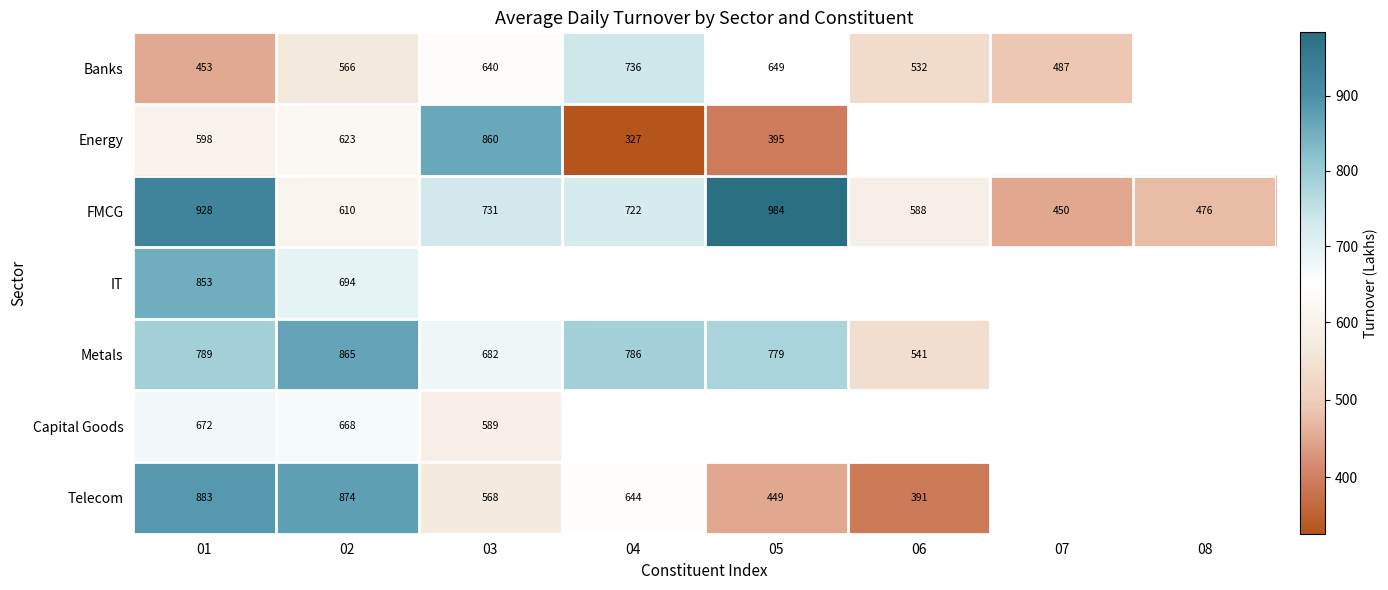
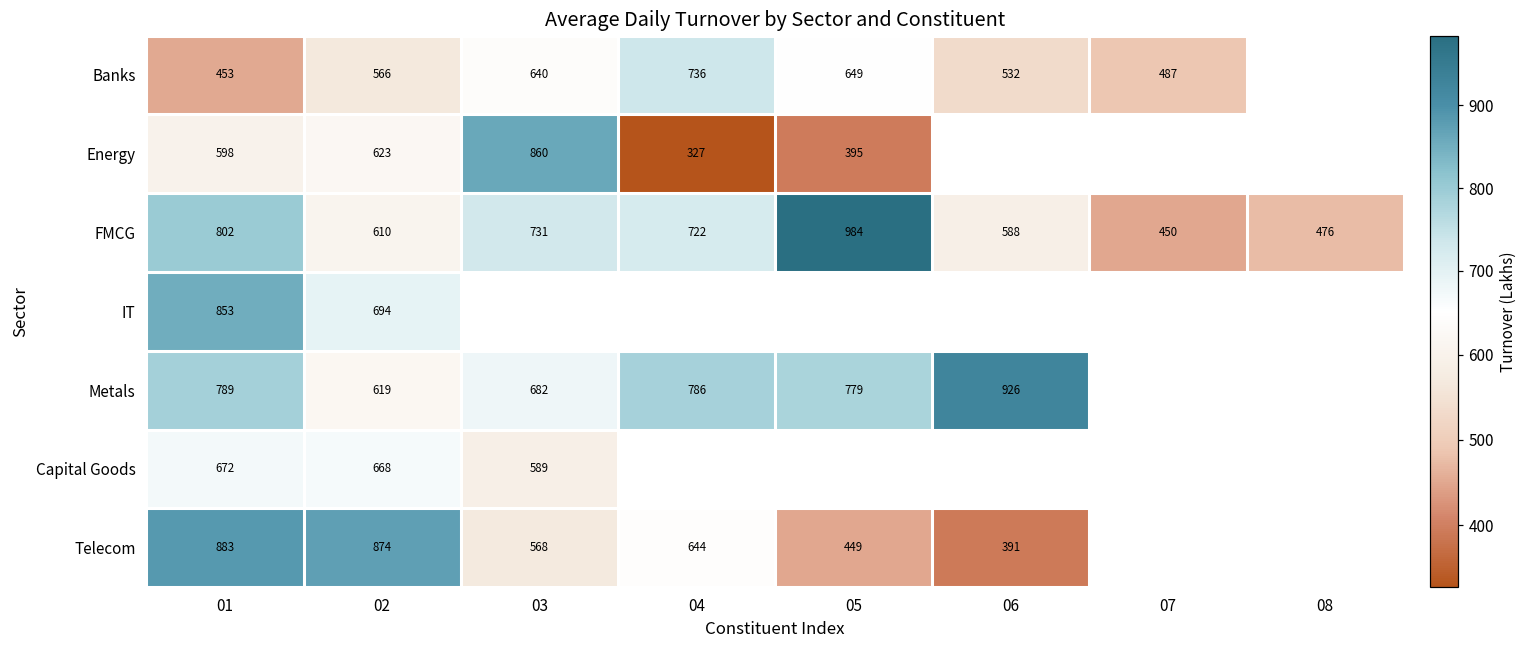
FMCG, 01: 928 -> 802
Metals, 02: 865 -> 619
Metals, 06: 541 -> 926
